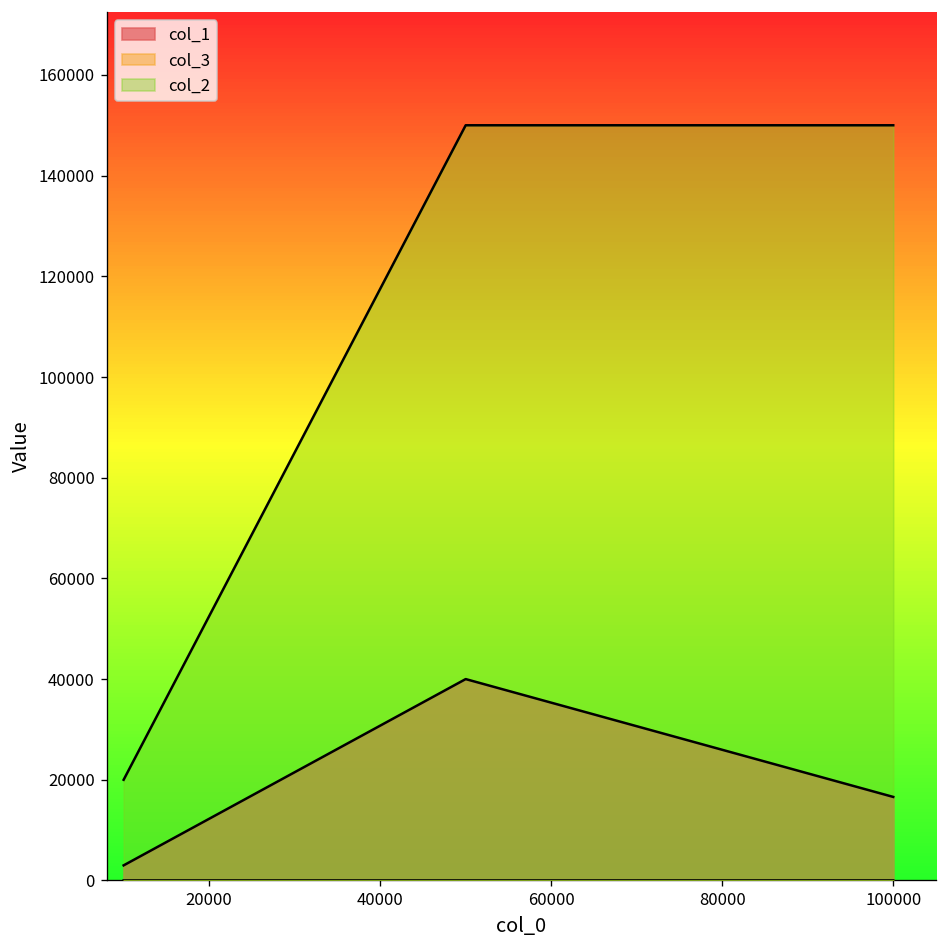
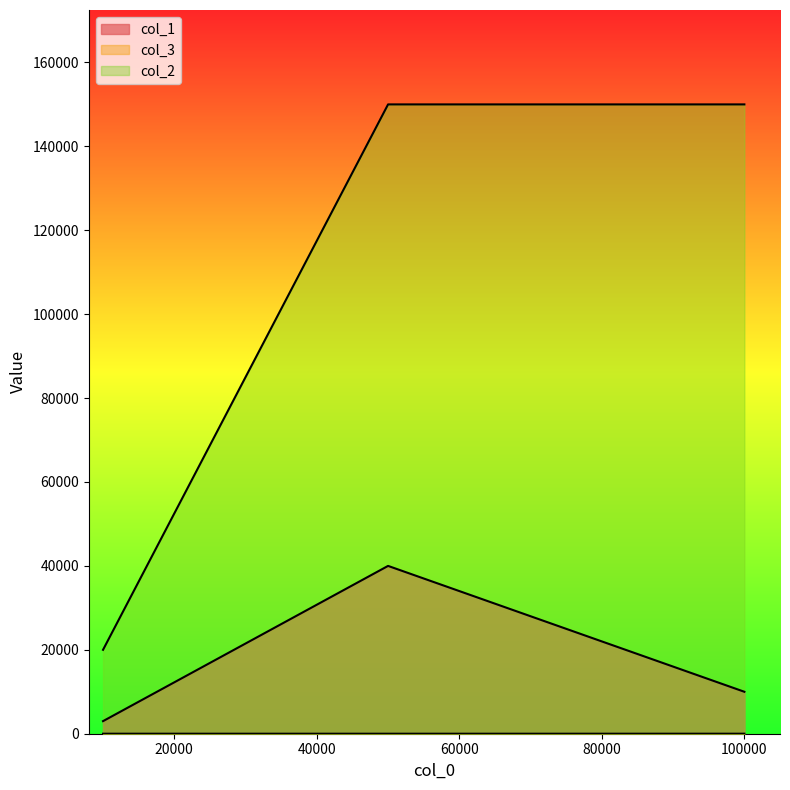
col_1, 100000: 17000 -> 10000
